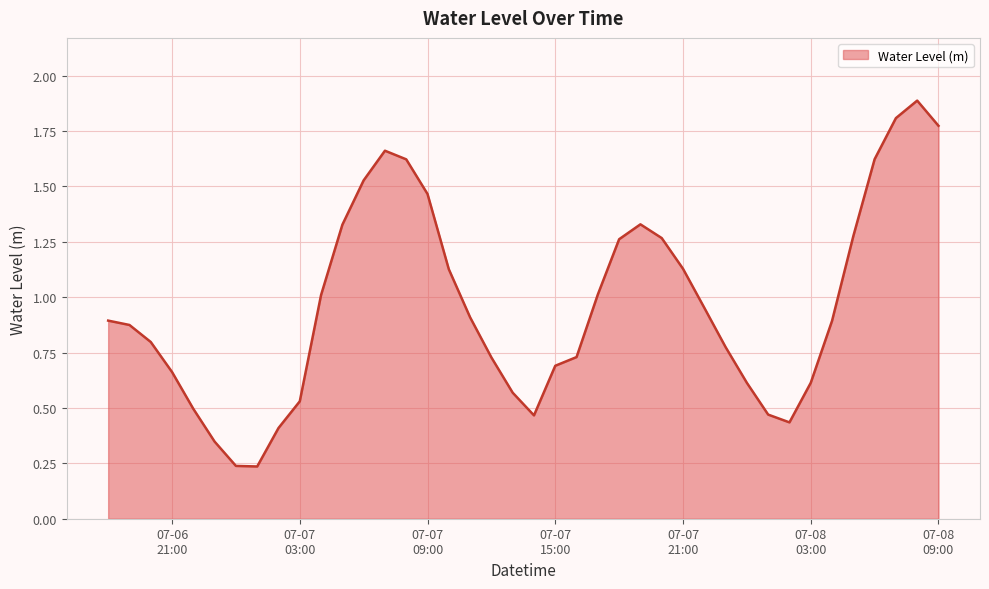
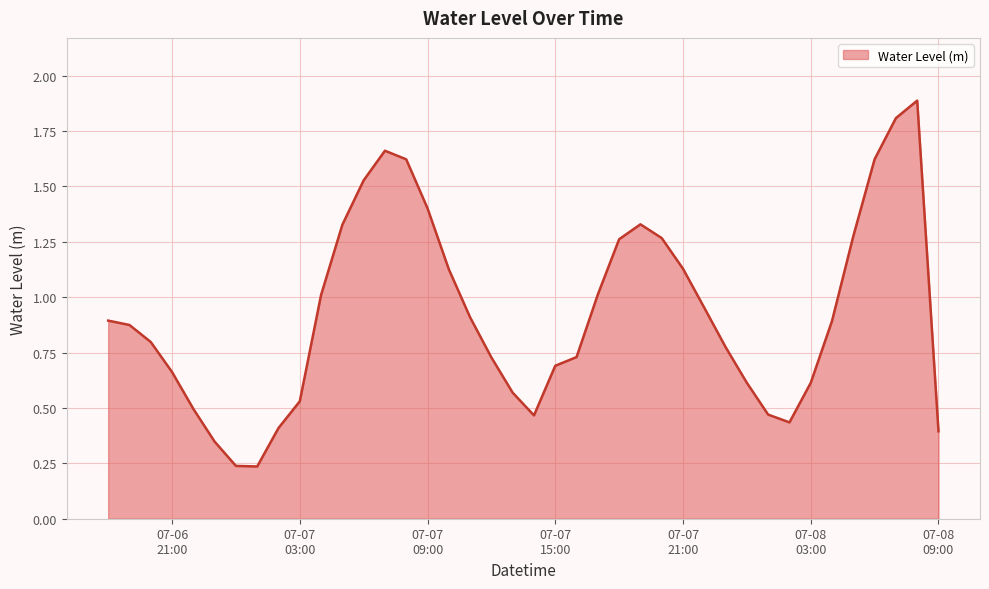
07-07 09:00: 1.47 -> 1.40
07-08 09:00: 1.77 -> 0.39
